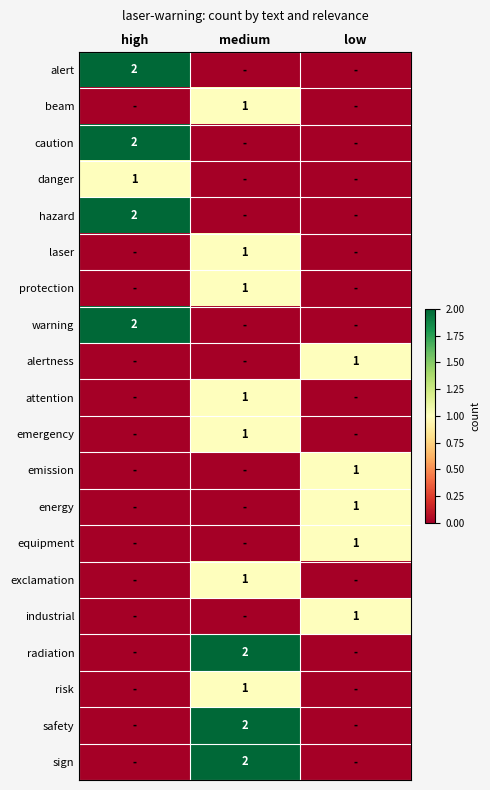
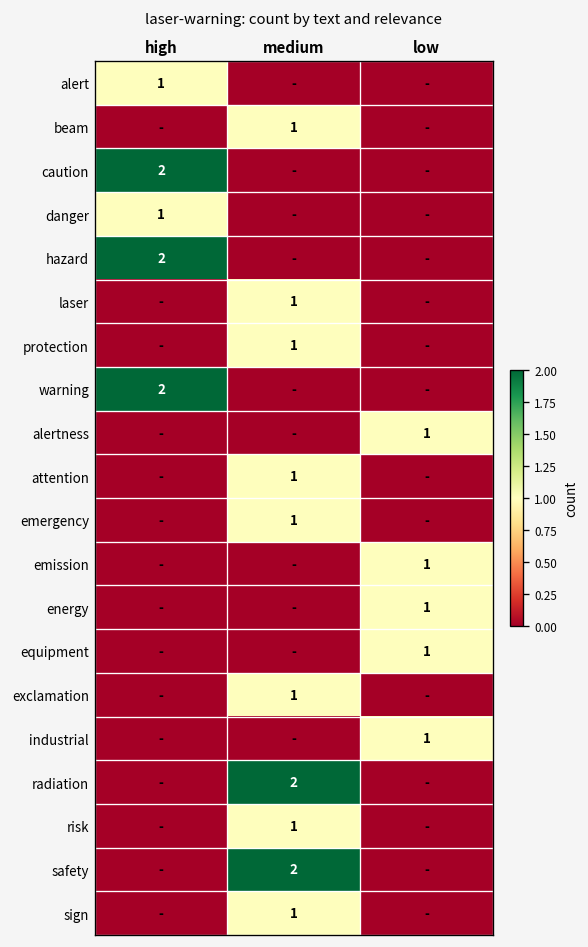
alert, high: 2 -> 1
sign, medium: 2 -> 1
